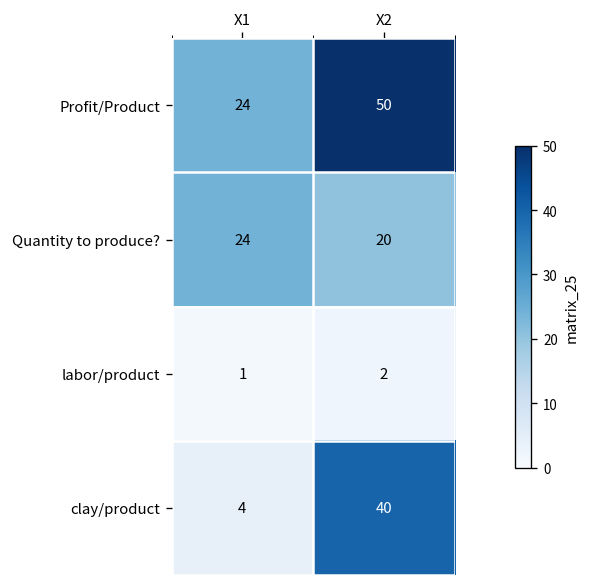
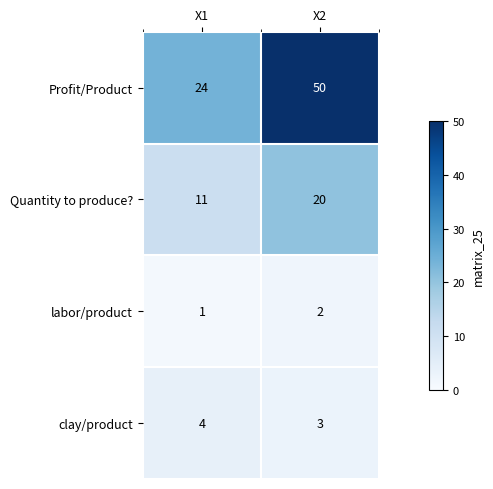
Quantity to produce?, X1: 24 -> 11
clay/product, X2: 40 -> 3
